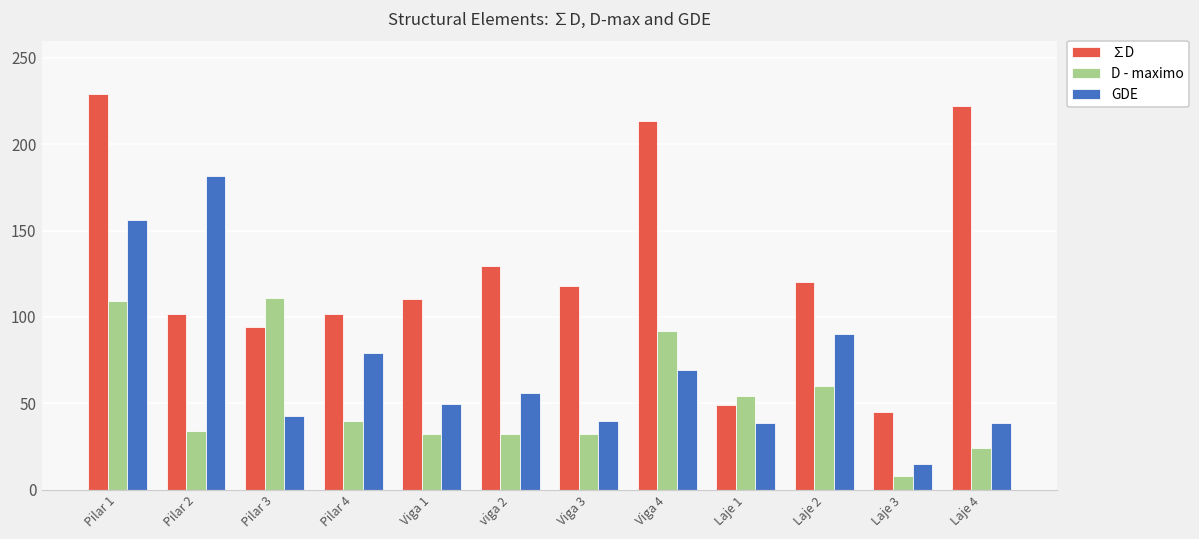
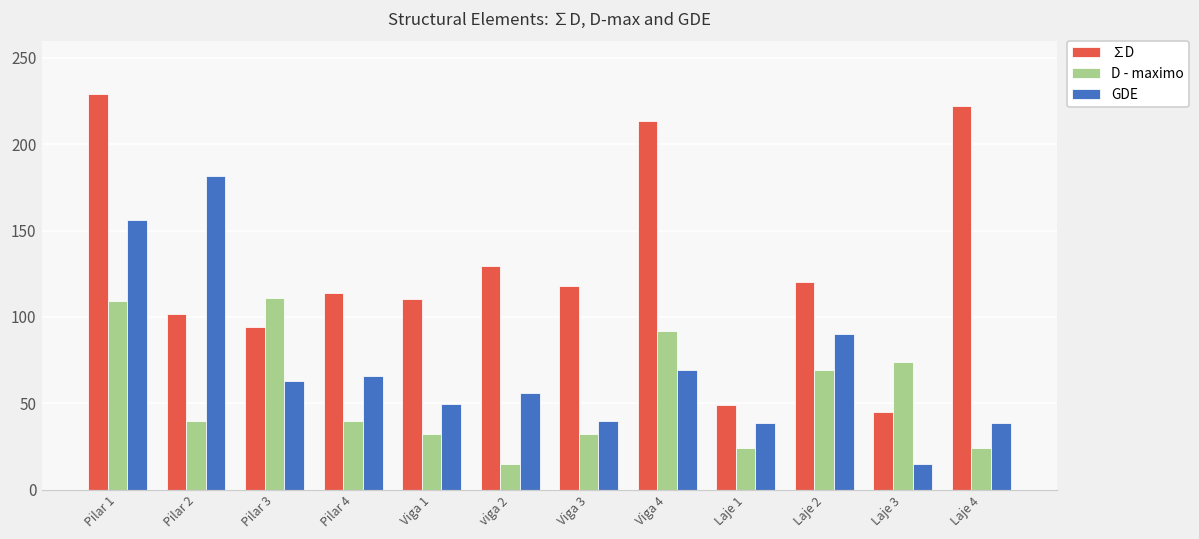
D - maximo, Pilar 2: 34 -> 40
GDE, Pilar 3: 42 -> 63
∑D, Pilar 4: 102 -> 114
GDE, Pilar 4: 79 -> 66
D - maximo, viga 2: 32 -> 15
D - maximo, Laje 1: 54 -> 24
D - maximo, Laje 2: 60 -> 69
D - maximo, Laje 3: 8 -> 74
